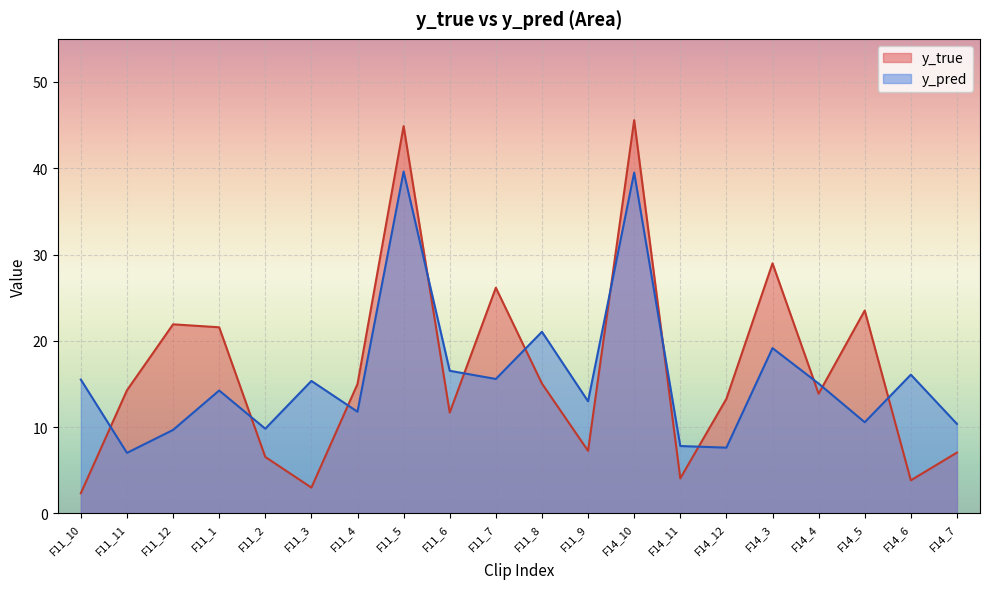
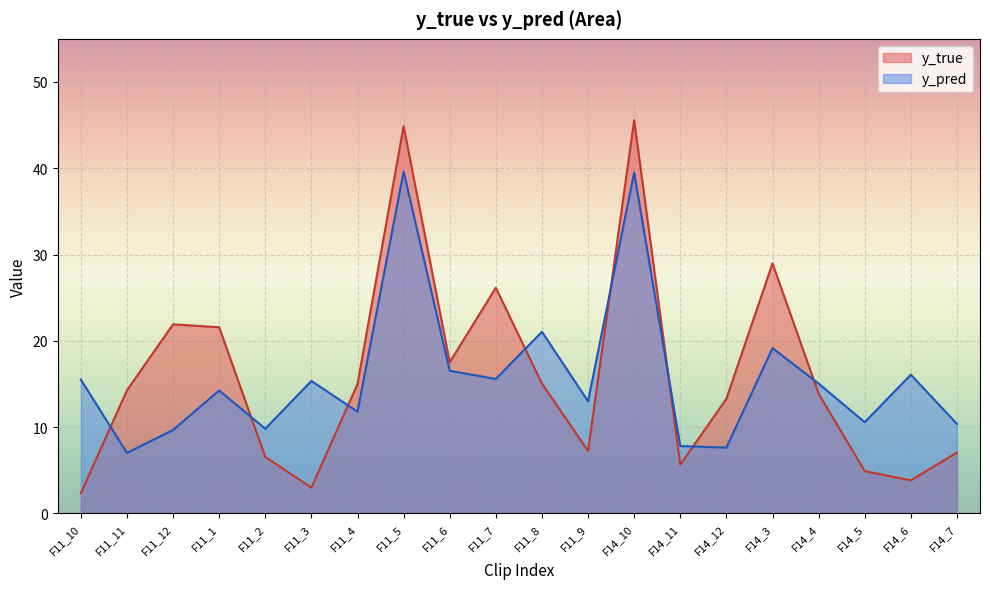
y_true, F11_6: 12 -> 18
y_true, F14_11: 4 -> 6
y_true, F14_5: 24 -> 5
